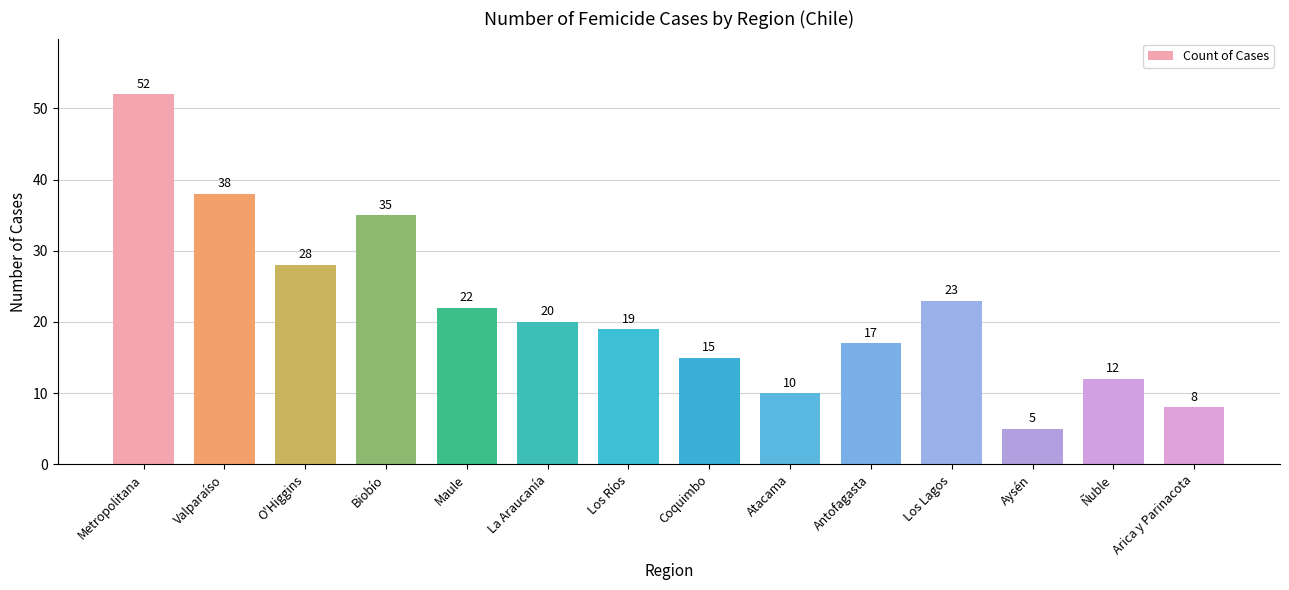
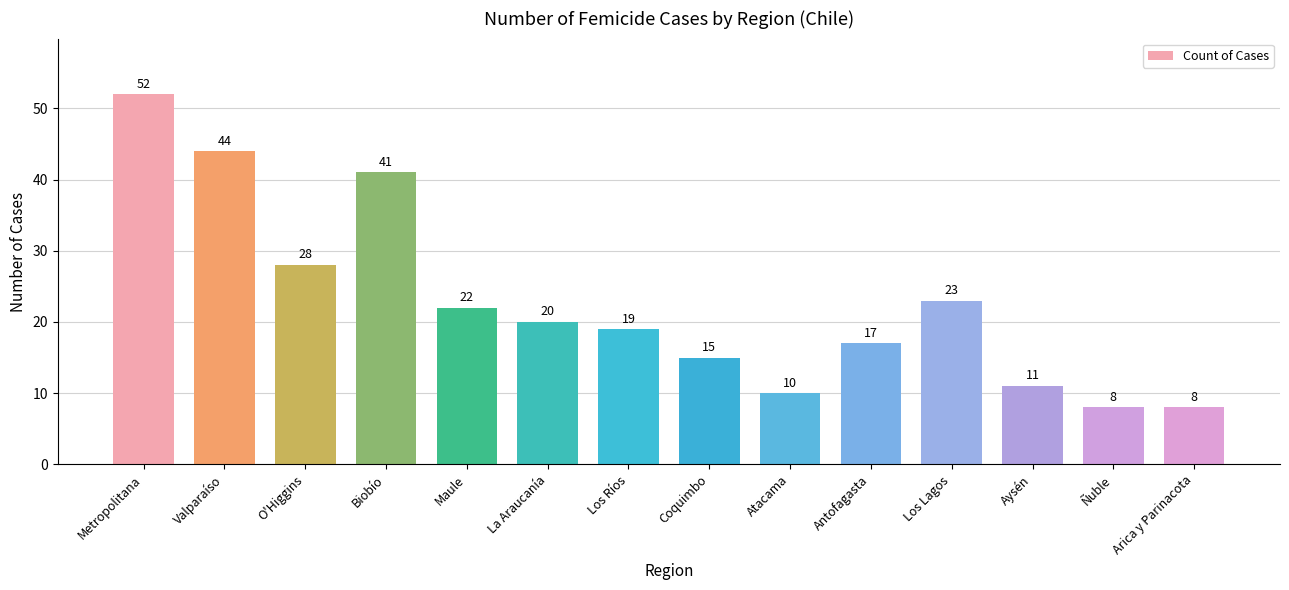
Valparaíso: 38 -> 44
Biobío: 35 -> 41
Aysén: 5 -> 11
Ñuble: 12 -> 8
